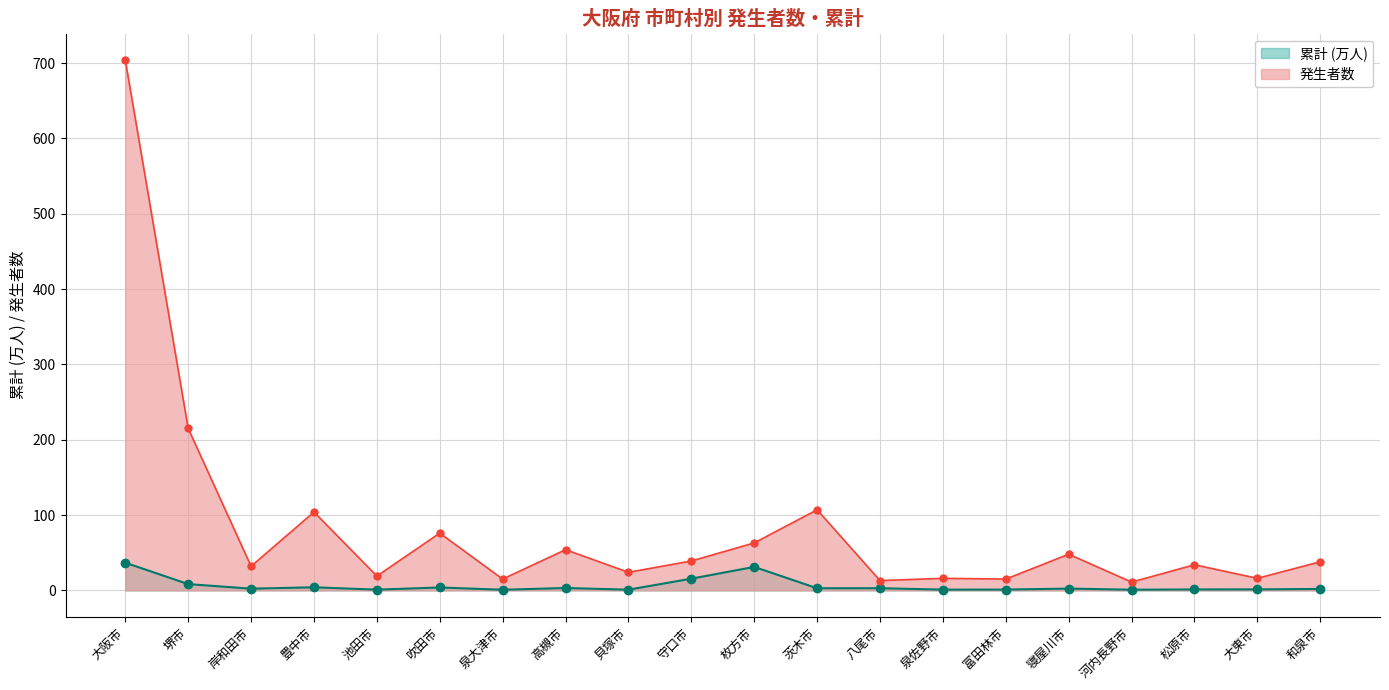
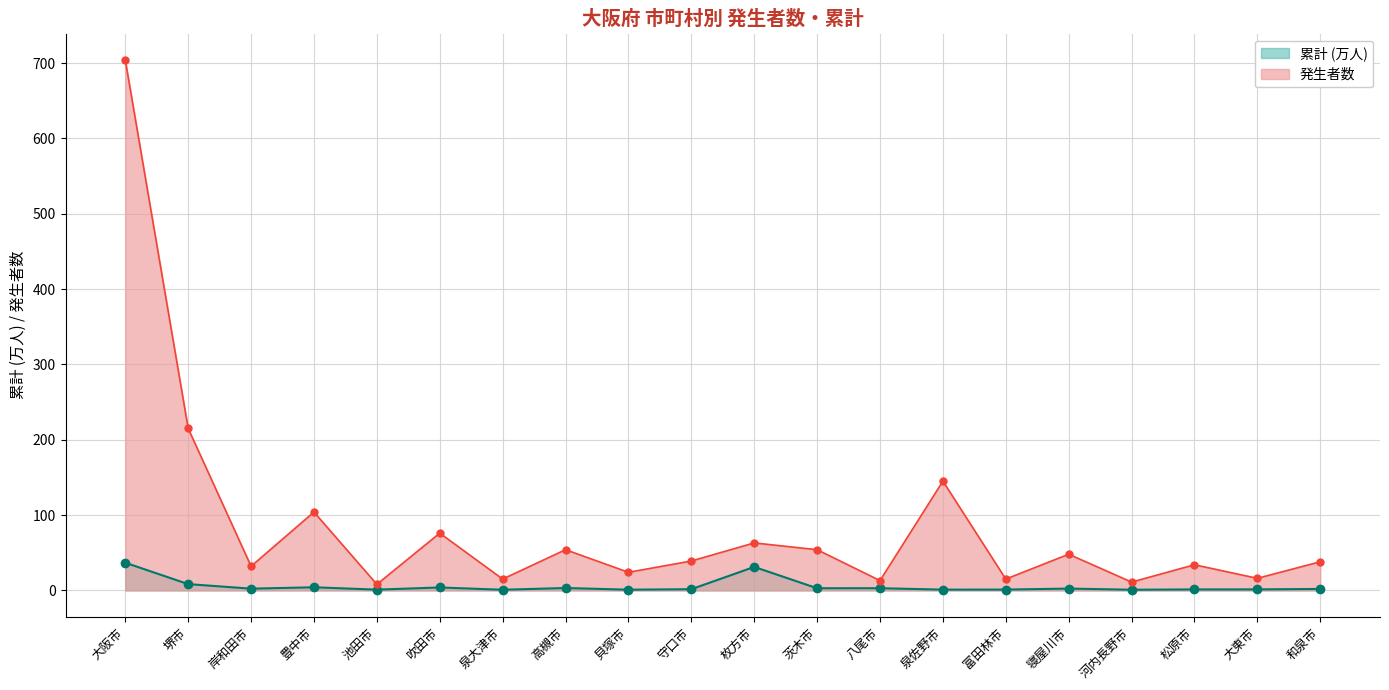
発生者数, 池田市: 20 -> 10
累計 (万人), 守口市: 20 -> 0
発生者数, 茨木市: 110 -> 50
発生者数, 泉佐野市: 20 -> 150
